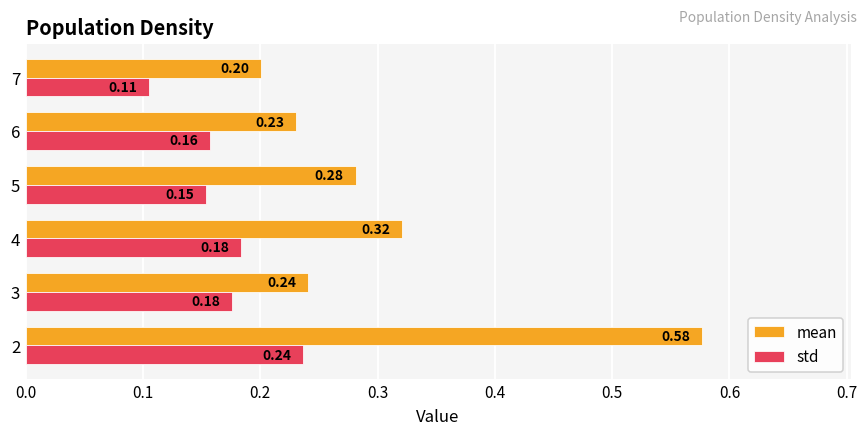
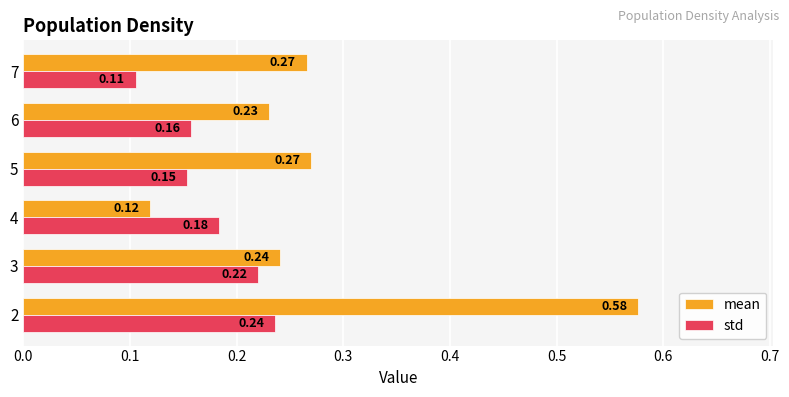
mean, 7: 0.20 -> 0.27
mean, 5: 0.28 -> 0.27
mean, 4: 0.32 -> 0.12
std, 3: 0.18 -> 0.22
